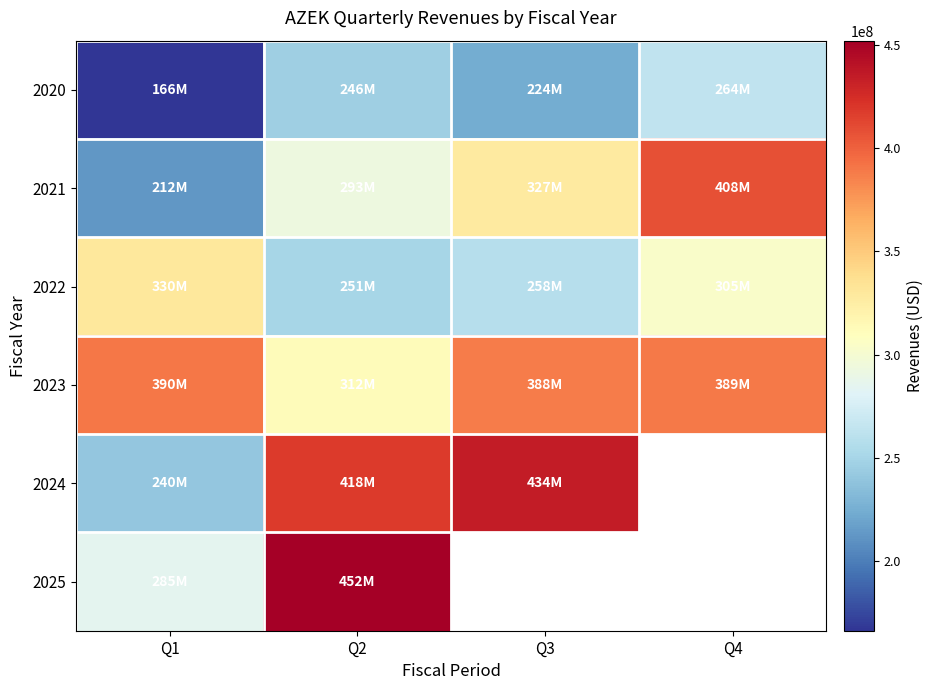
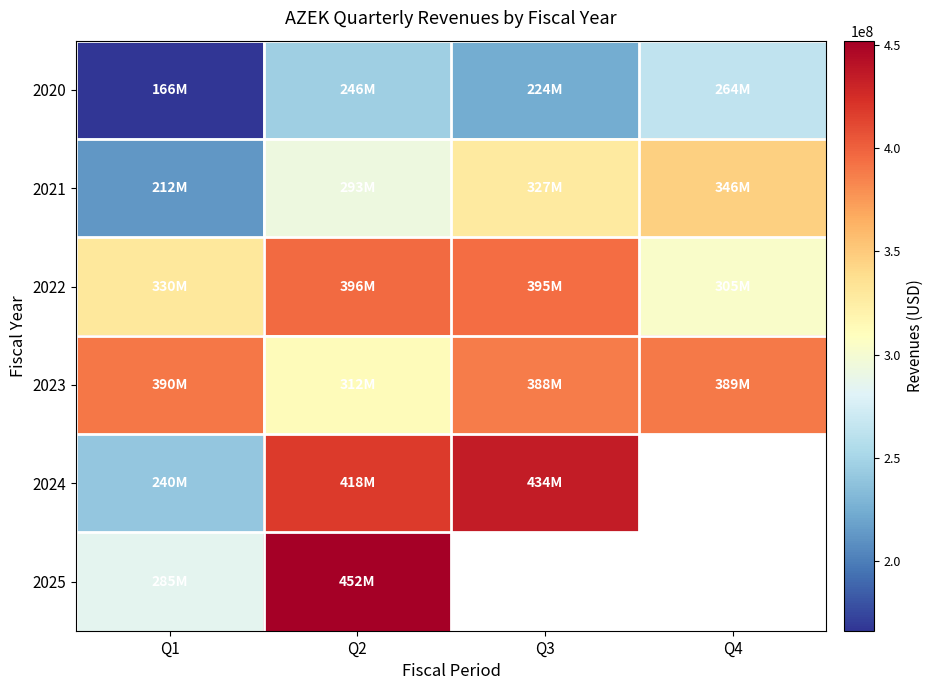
2021, Q4: 408M -> 346M
2022, Q2: 251M -> 396M
2022, Q3: 258M -> 395M
